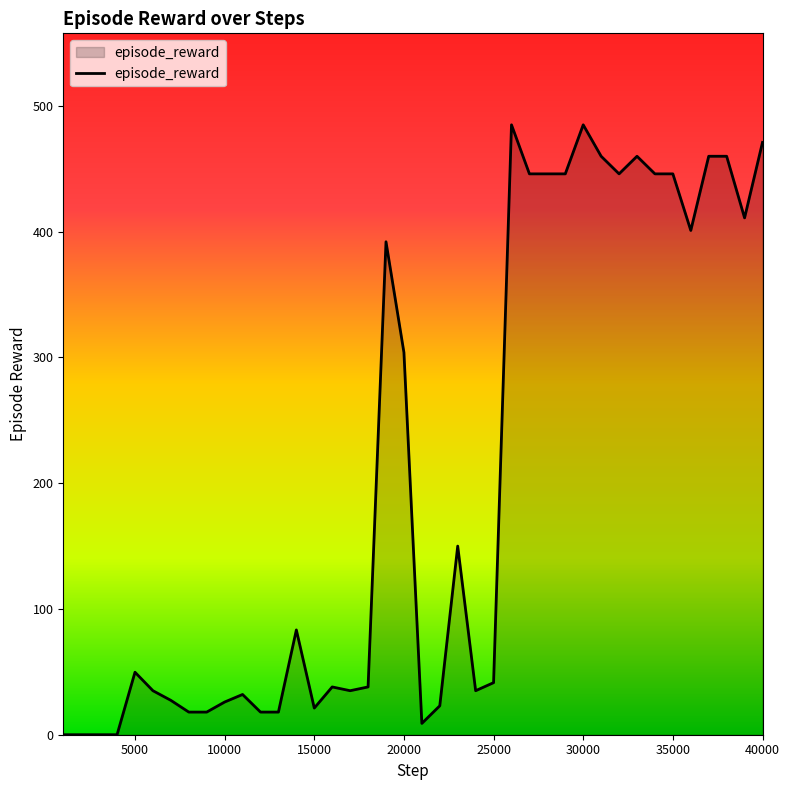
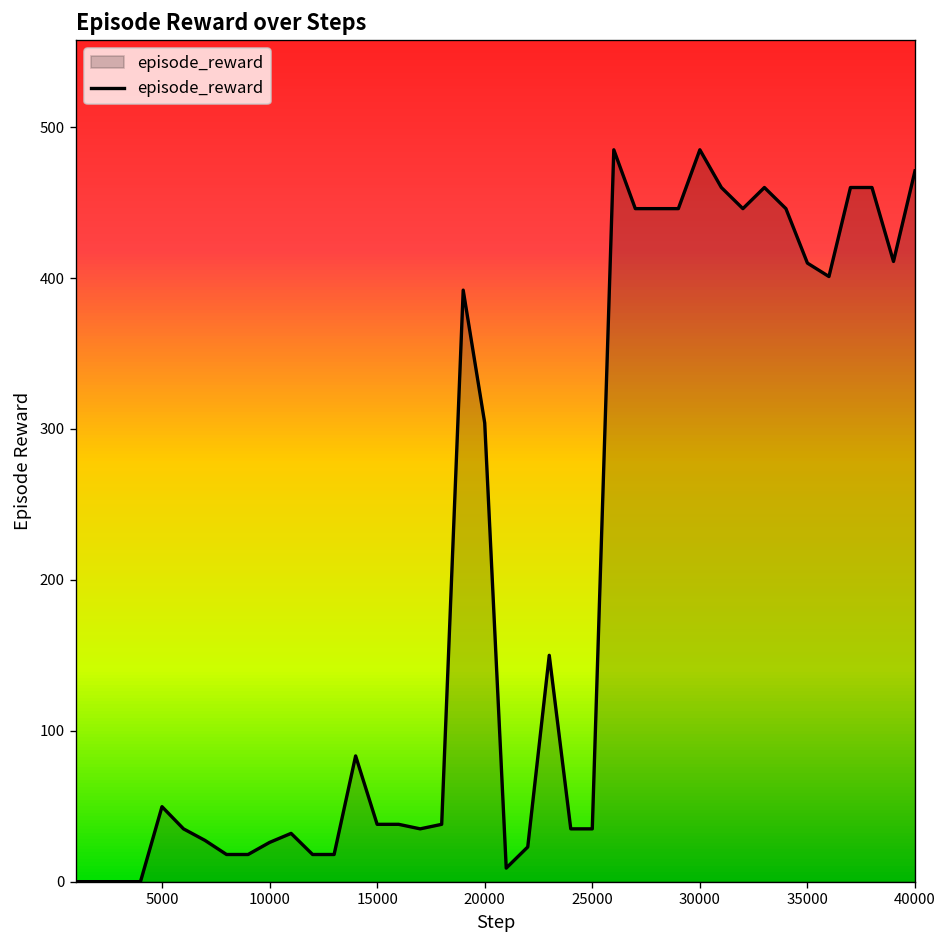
15000: 21 -> 38
25000: 41 -> 35
35000: 446 -> 410
